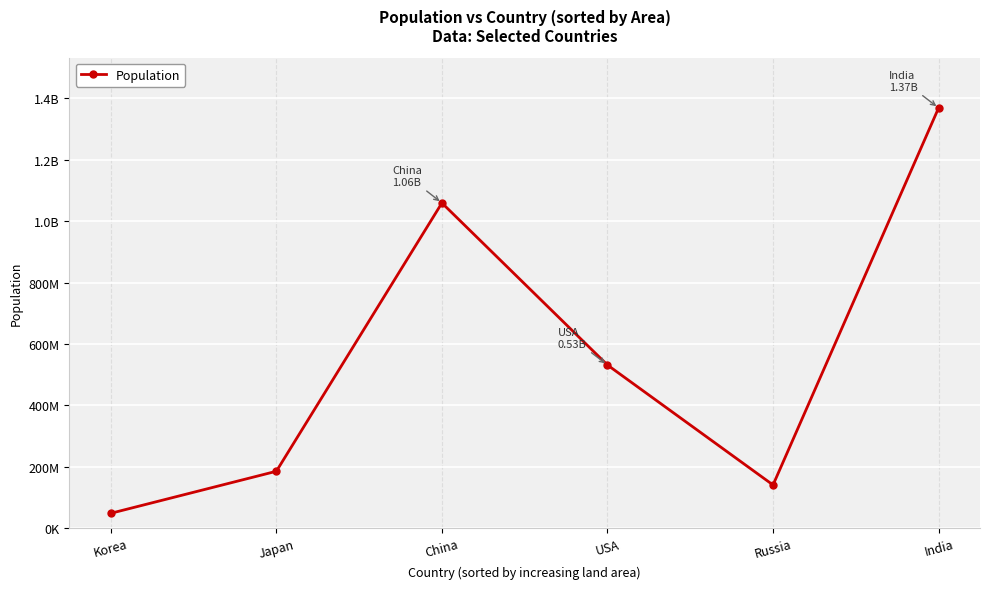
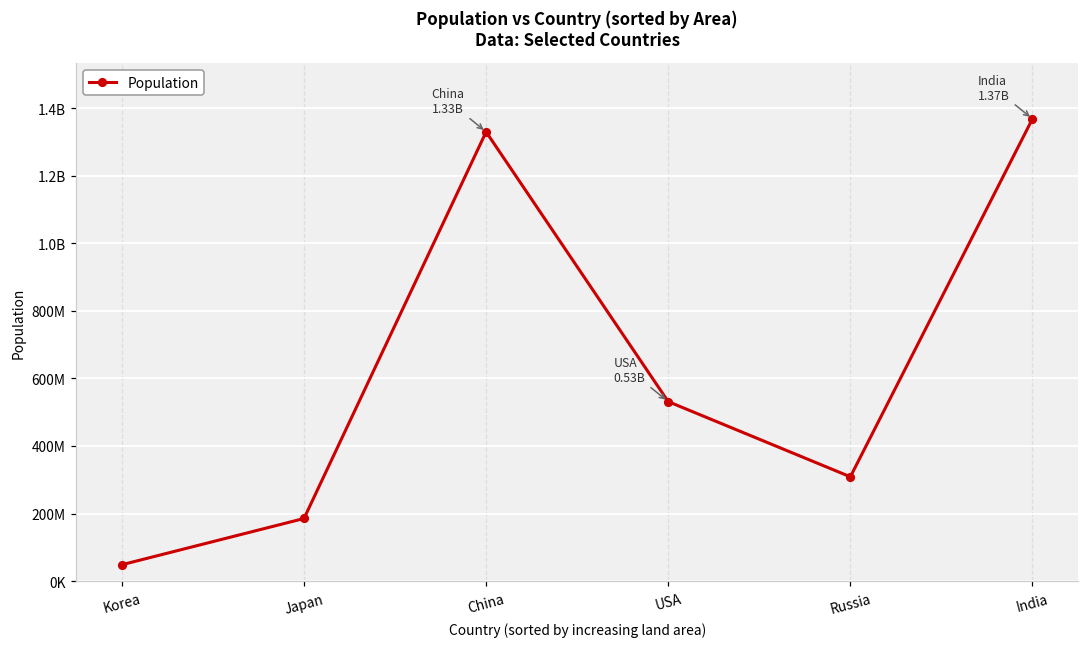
China: 1.06B -> 1.33B
Russia: 140000000 -> 310000000
